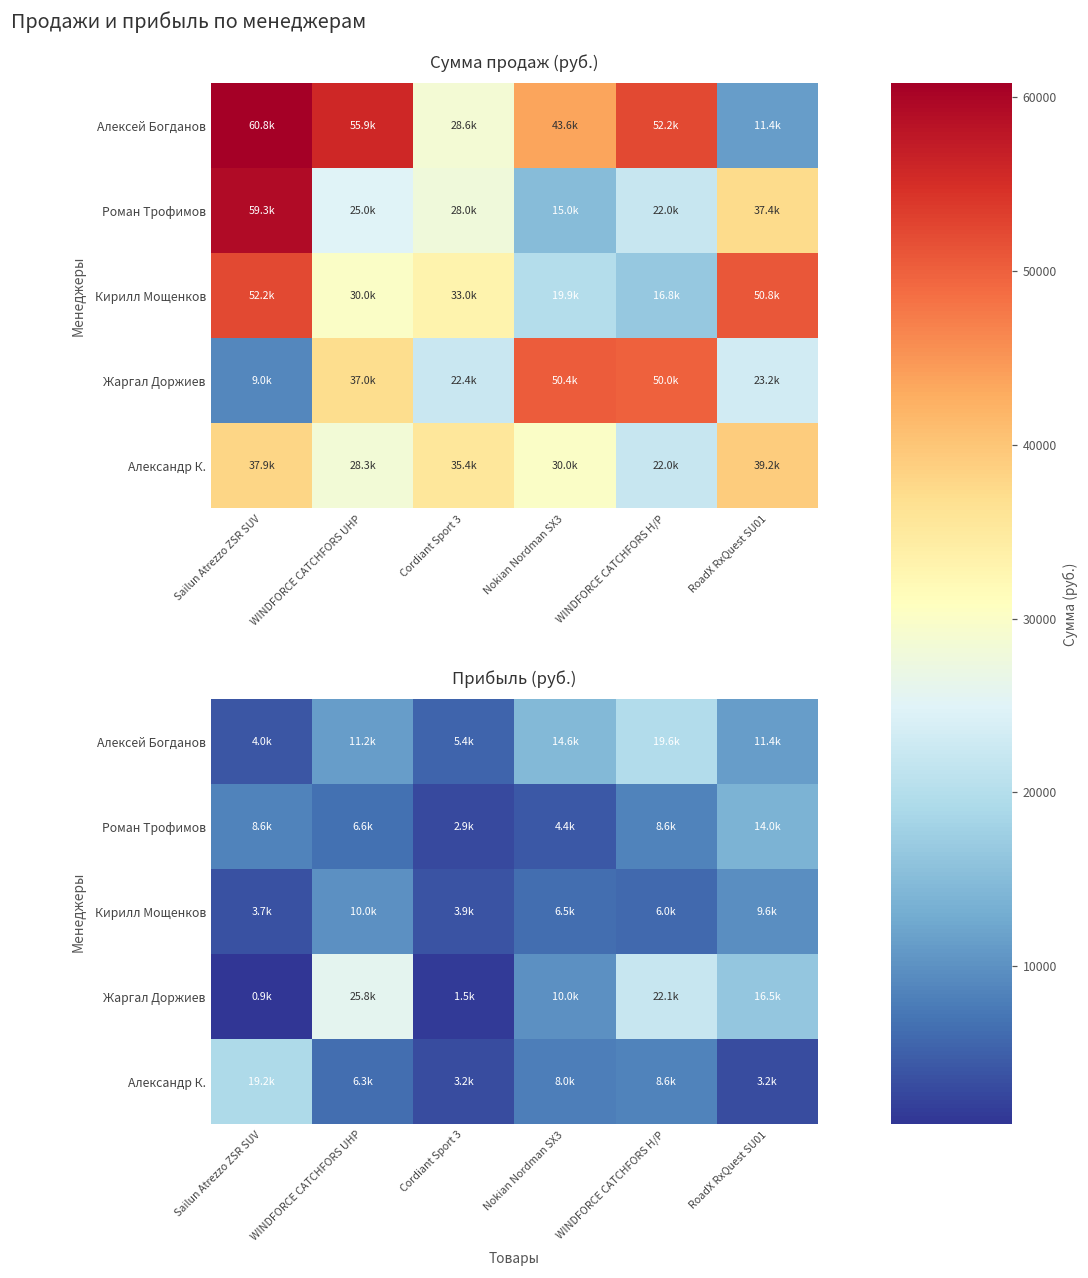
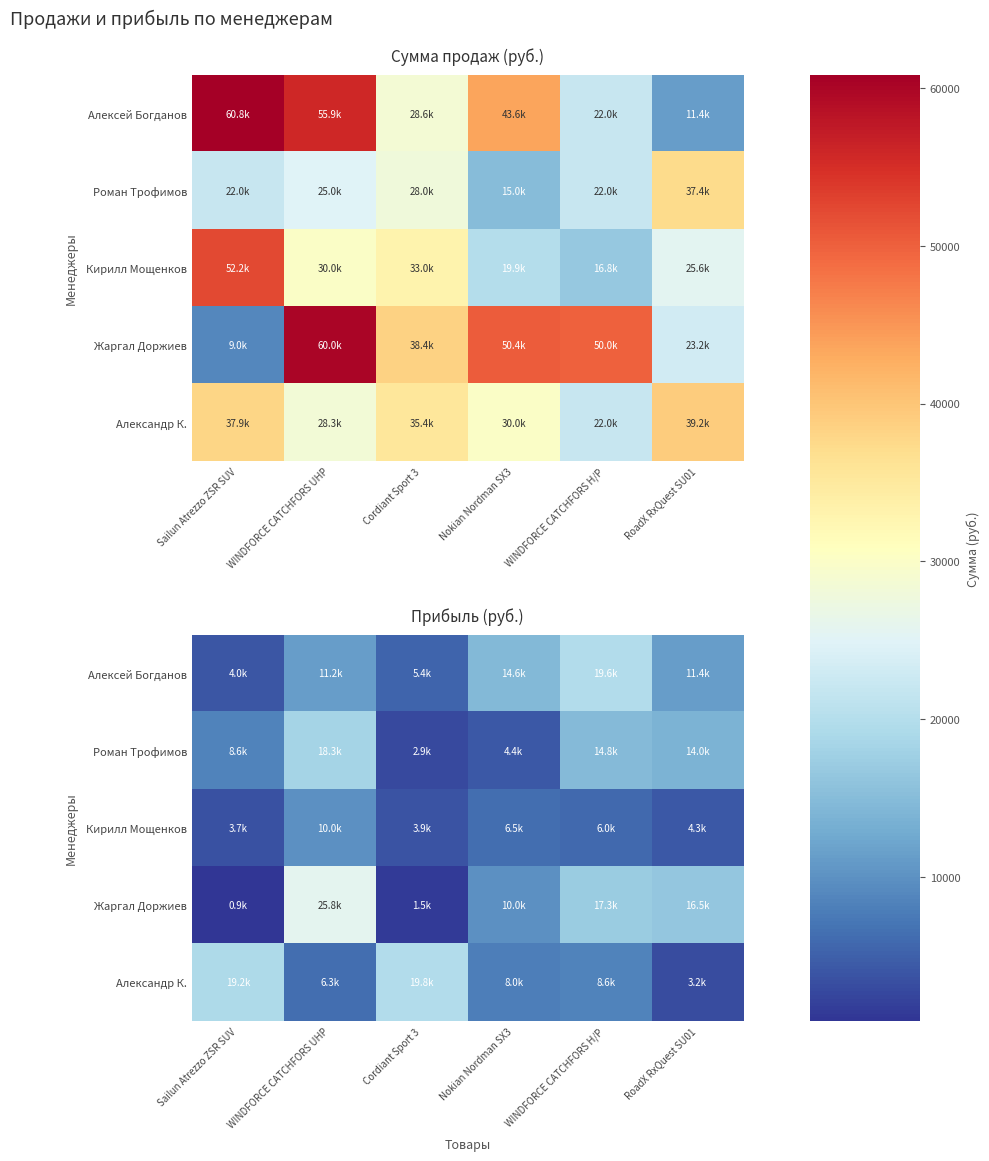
Сумма продаж (руб.), Алексей Богданов, WINDFORCE CATCHFORS H/P: 52.2k -> 22.0k
Сумма продаж (руб.), Роман Трофимов, Sailun Atrezzo ZSR SUV: 59.3k -> 22.0k
Сумма продаж (руб.), Кирилл Мощенков, RoadX RxQuest SU01: 50.8k -> 25.6k
Сумма продаж (руб.), Жаргал Доржиев, WINDFORCE CATCHFORS UHP: 37.0k -> 60.0k
Сумма продаж (руб.), Жаргал Доржиев, Cordiant Sport 3: 22.4k -> 38.4k
Прибыль (руб.), Роман Трофимов, WINDFORCE CATCHFORS UHP: 6.6k -> 18.3k
Прибыль (руб.), Роман Трофимов, WINDFORCE CATCHFORS H/P: 8.6k -> 14.8k
Прибыль (руб.), Кирилл Мощенков, RoadX RxQuest SU01: 9.6k -> 4.3k
Прибыль (руб.), Жаргал Доржиев, WINDFORCE CATCHFORS H/P: 22.1k -> 17.3k
Прибыль (руб.), Александр К., Cordiant Sport 3: 3.2k -> 19.8k
